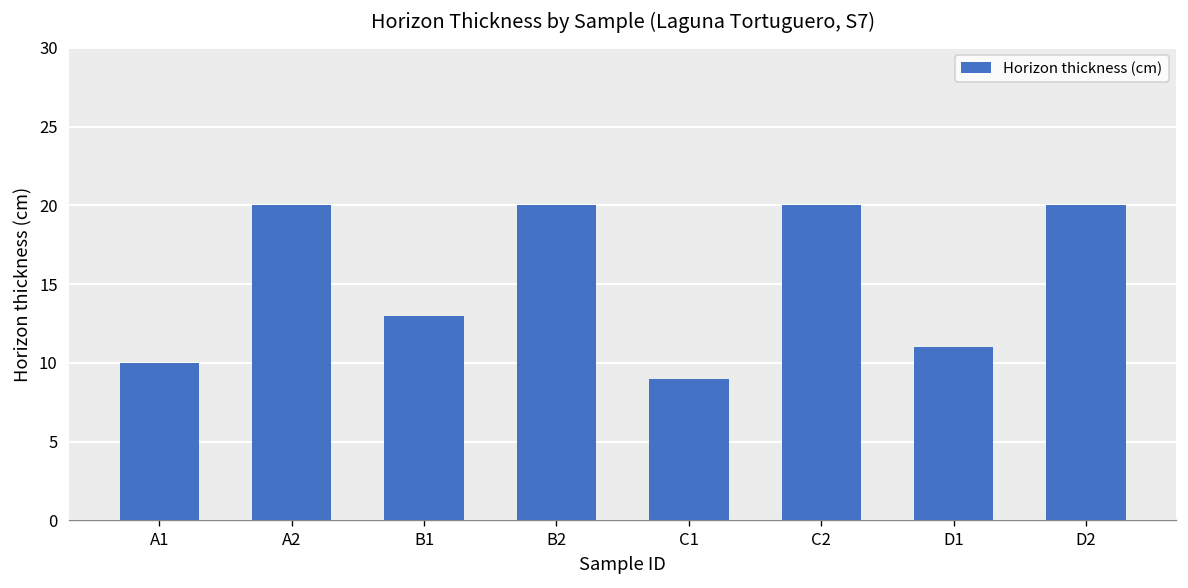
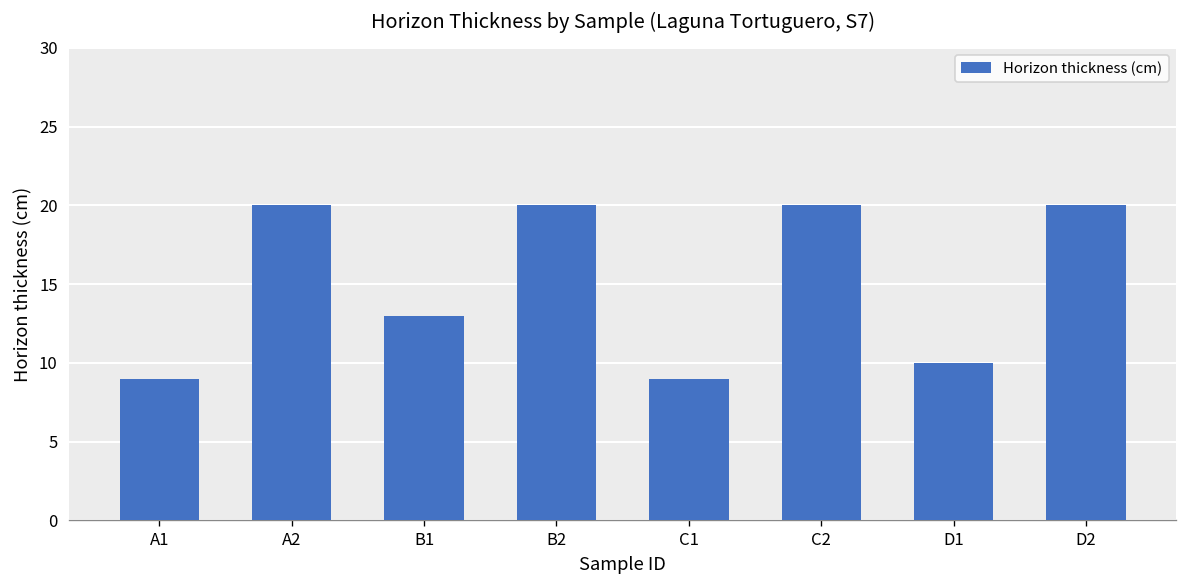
A1: 10 -> 9
D1: 11 -> 10
